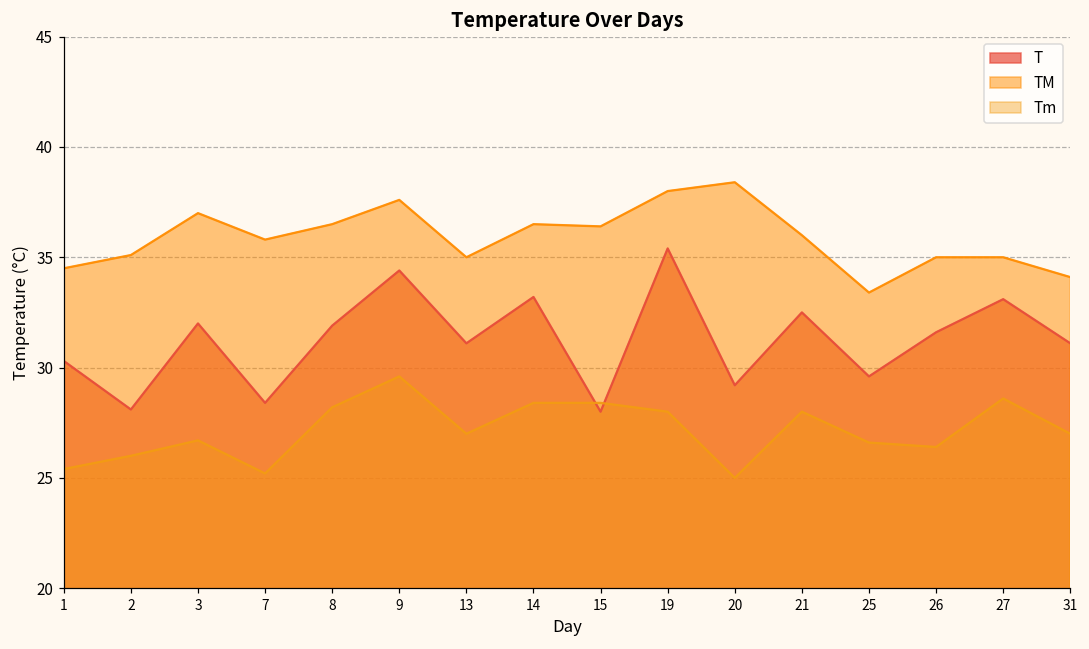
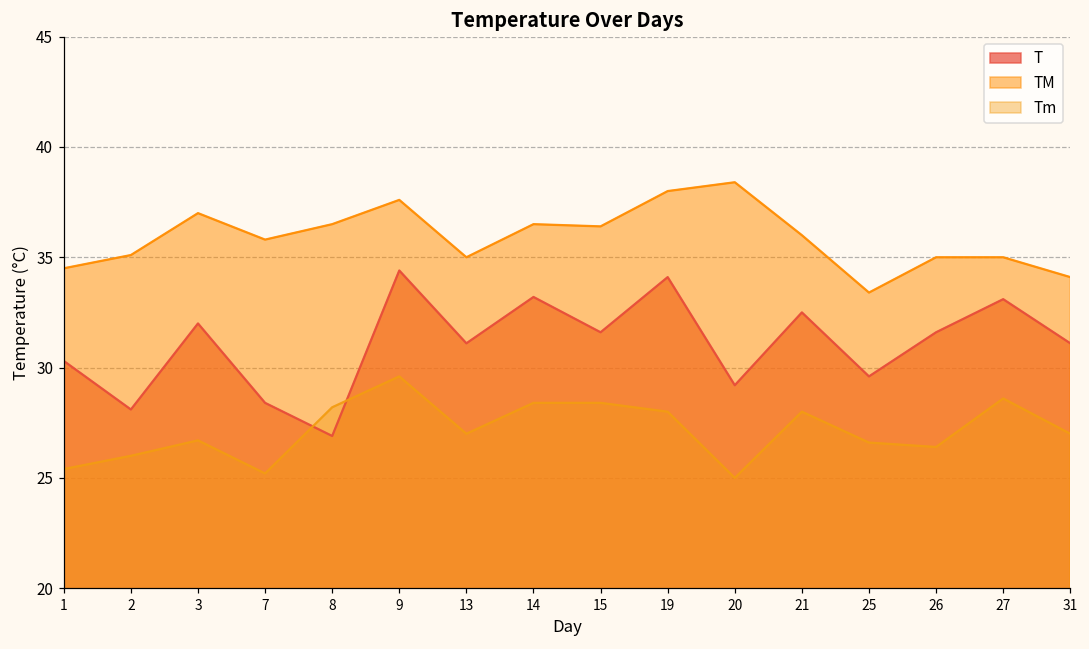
T, 8: 31.9 -> 26.9
T, 15: 28.0 -> 31.6
T, 19: 35.4 -> 34.1
